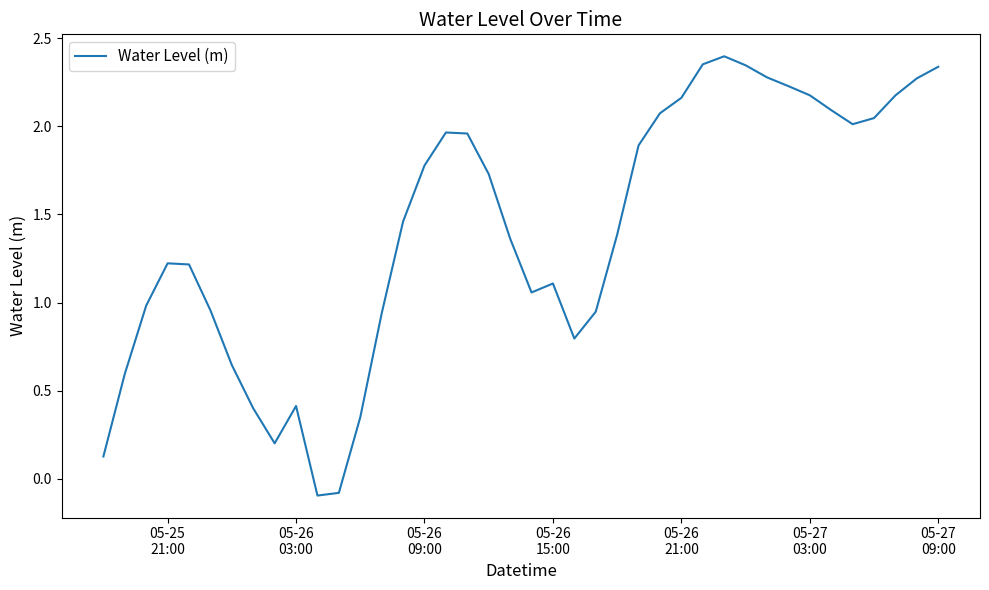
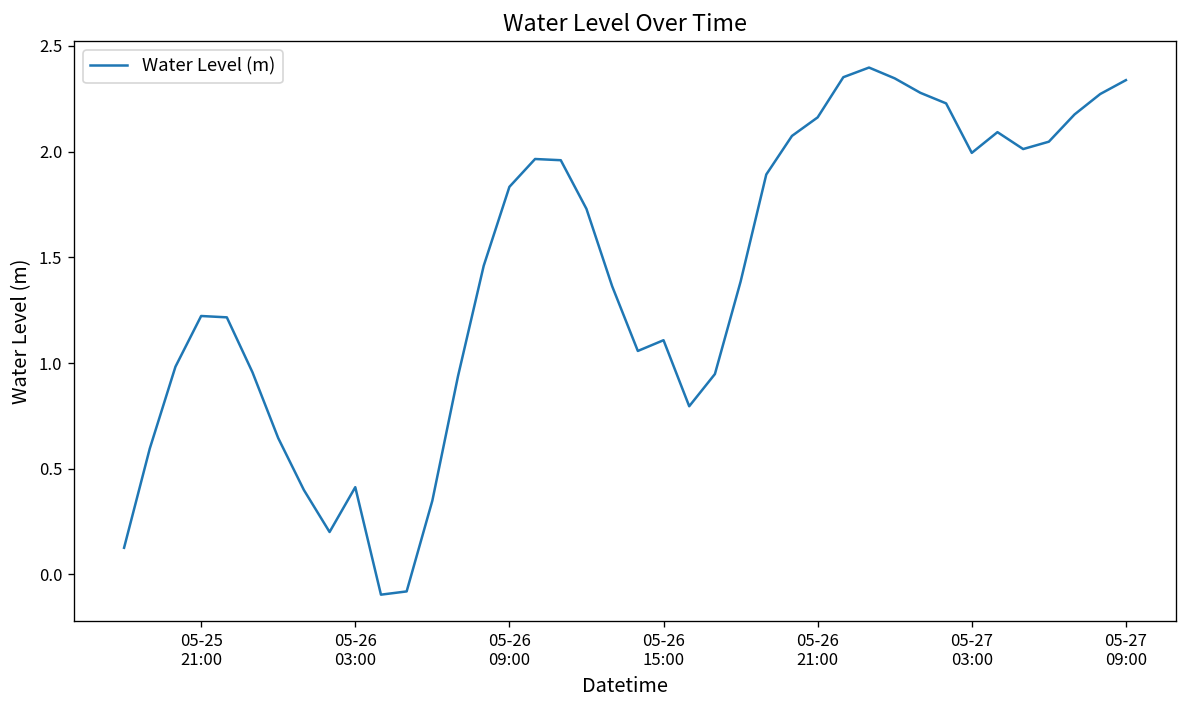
05-26 09:00: 1.78 -> 1.83
05-27 03:00: 2.18 -> 1.99
